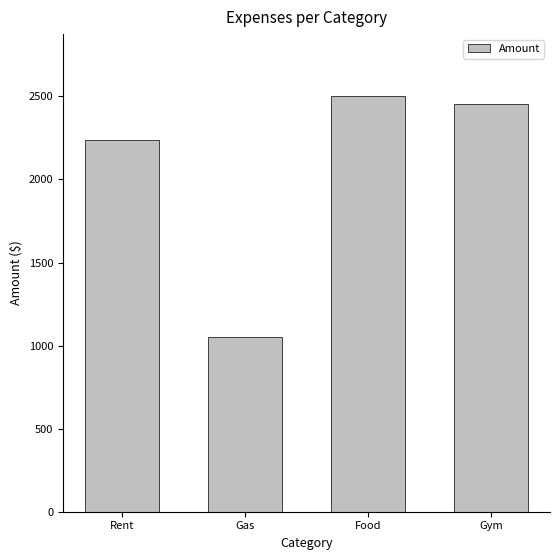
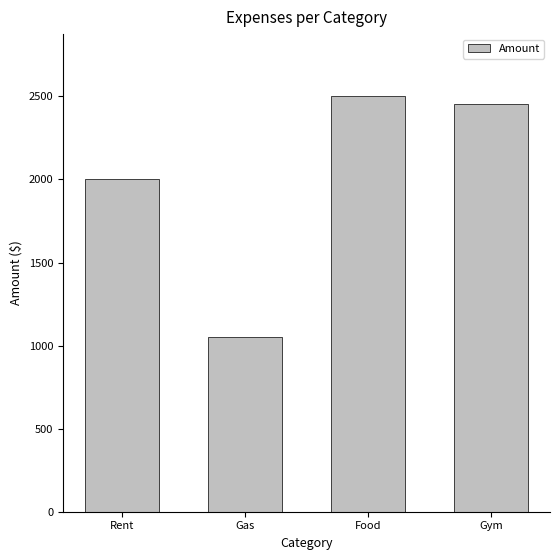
Rent: 2240 -> 2000
